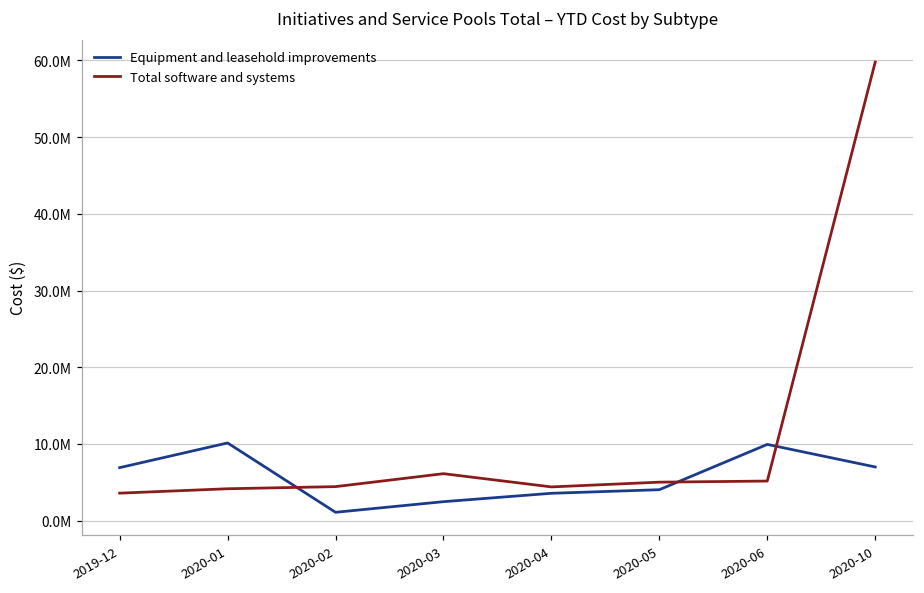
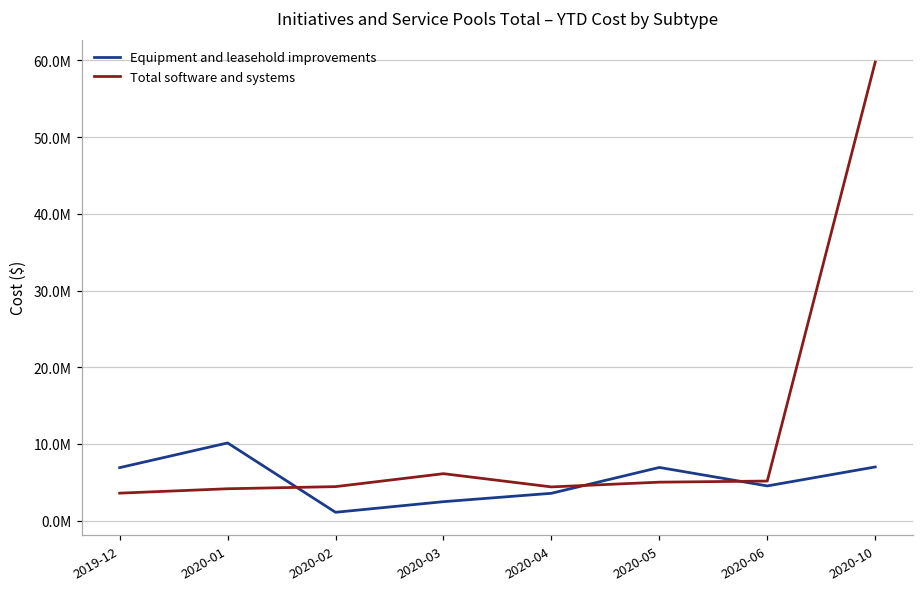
Equipment and leasehold improvements, 2020-05: 4000000 -> 7000000
Equipment and leasehold improvements, 2020-06: 10000000 -> 5000000
